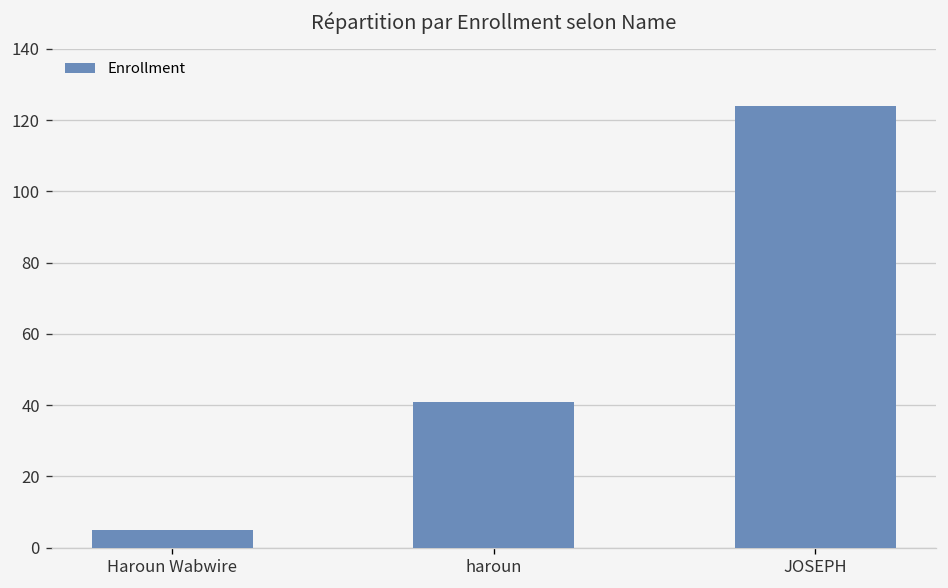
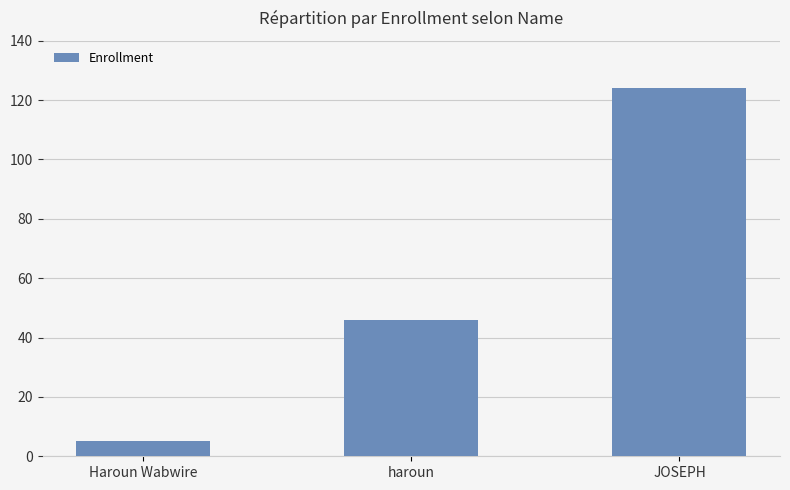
haroun: 41 -> 46
